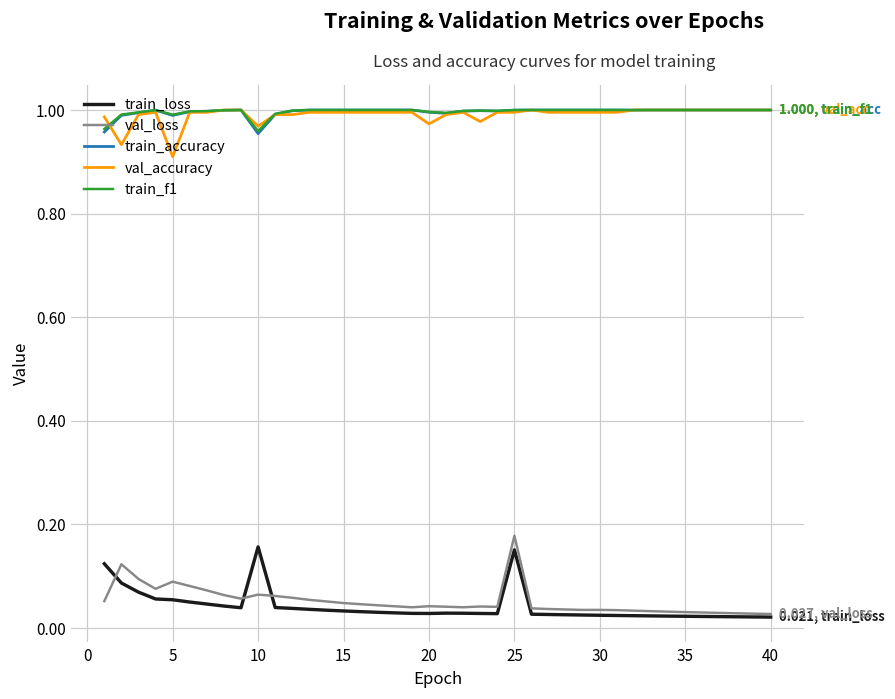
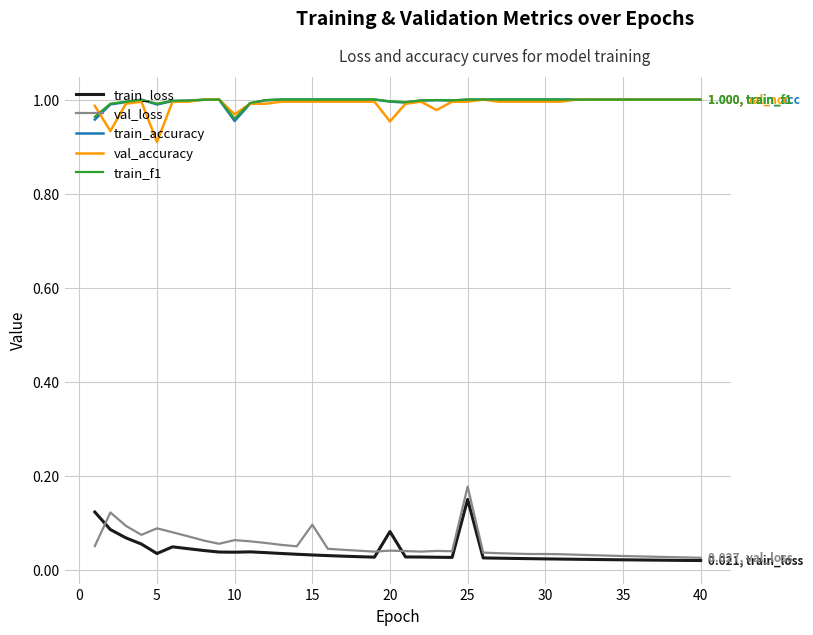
train_loss, 5: 0.05 -> 0.04
train_loss, 10: 0.16 -> 0.04
val_loss, 15: 0.05 -> 0.10
train_loss, 20: 0.03 -> 0.08
val_accuracy, 20: 0.97 -> 0.95
